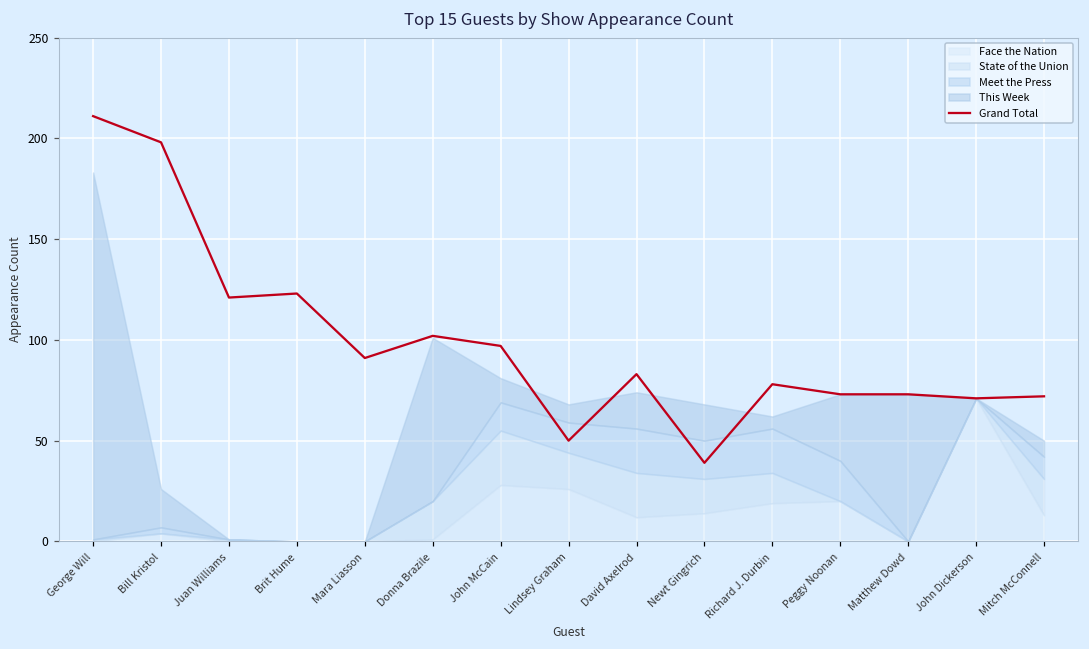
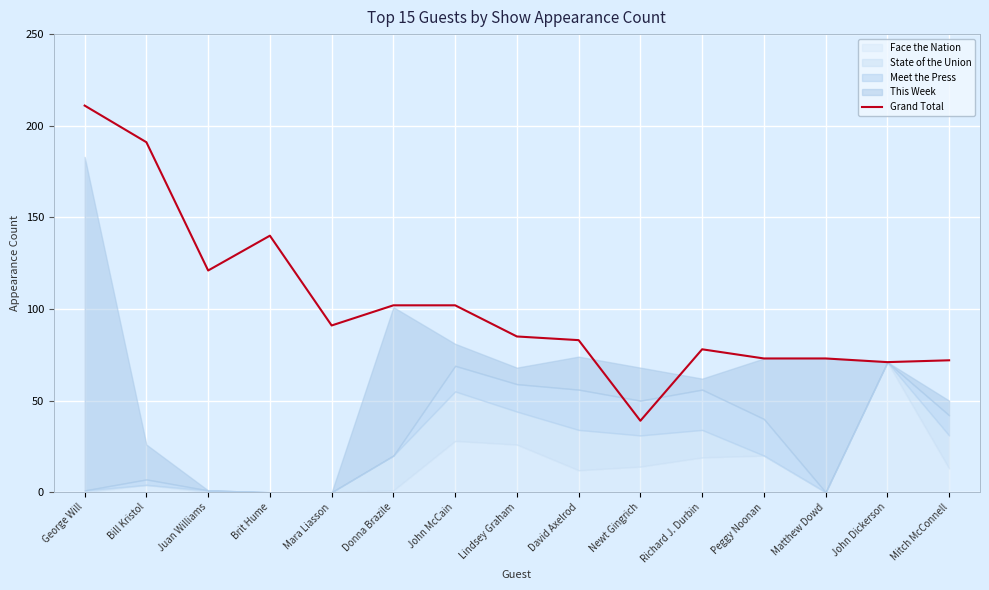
Grand Total, Bill Kristol: 198 -> 191
Grand Total, Brit Hume: 123 -> 140
Grand Total, John McCain: 97 -> 102
Grand Total, Lindsey Graham: 50 -> 85
